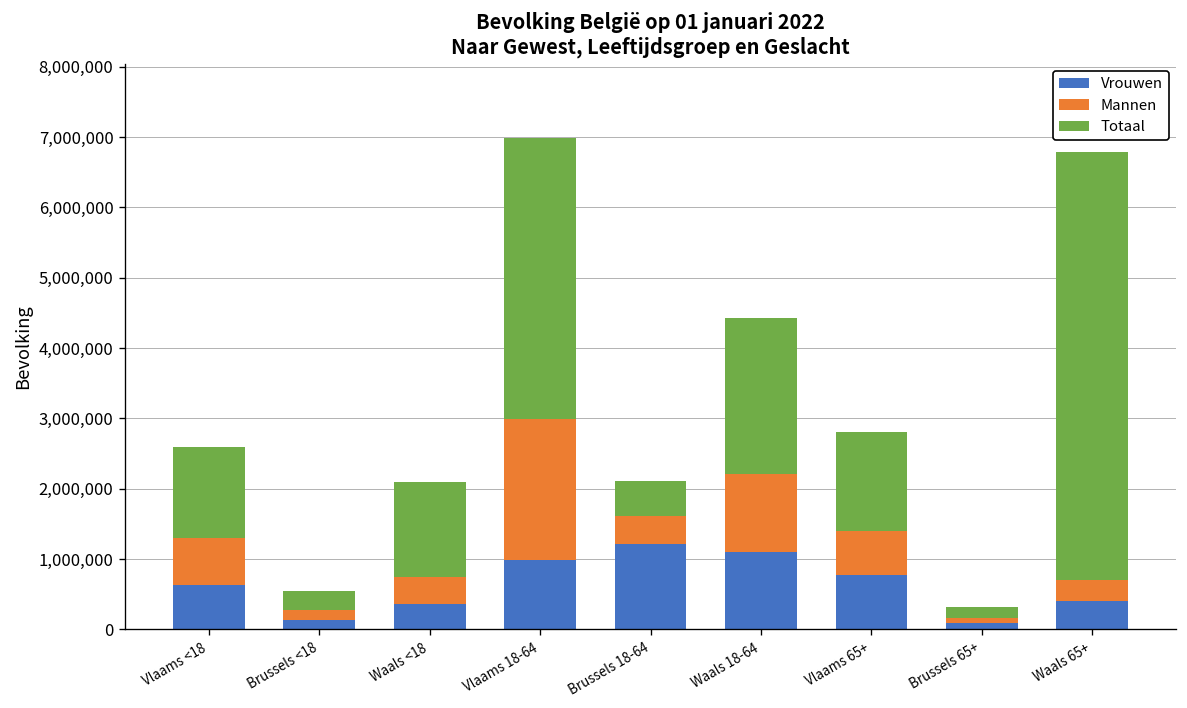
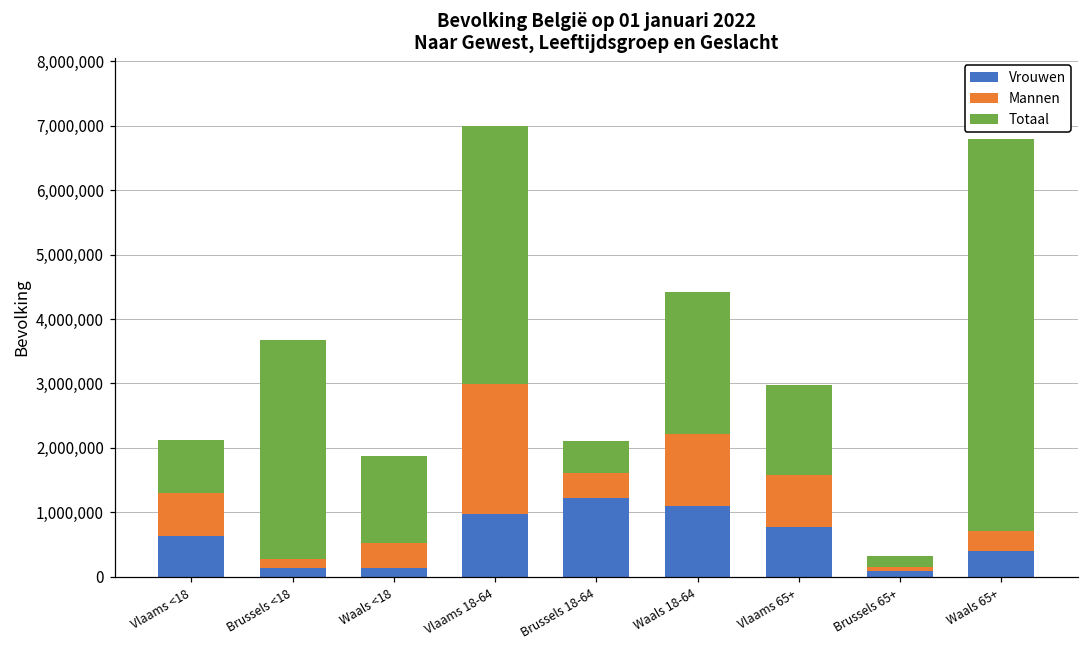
Totaal, Vlaams <18: 1,300,000 -> 800,000
Totaal, Brussels <18: 300,000 -> 3,400,000
Vrouwen, Waals <18: 400,000 -> 100,000
Mannen, Vlaams 65+: 600,000 -> 800,000
